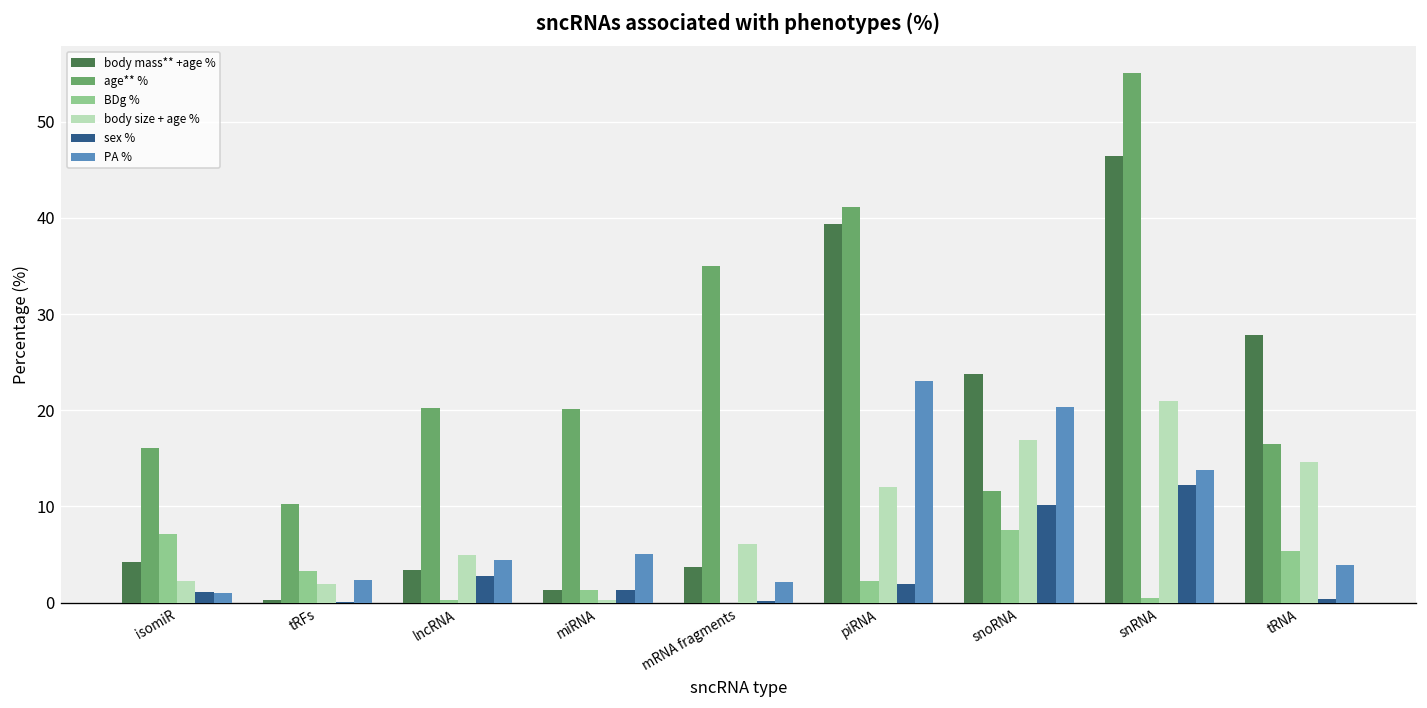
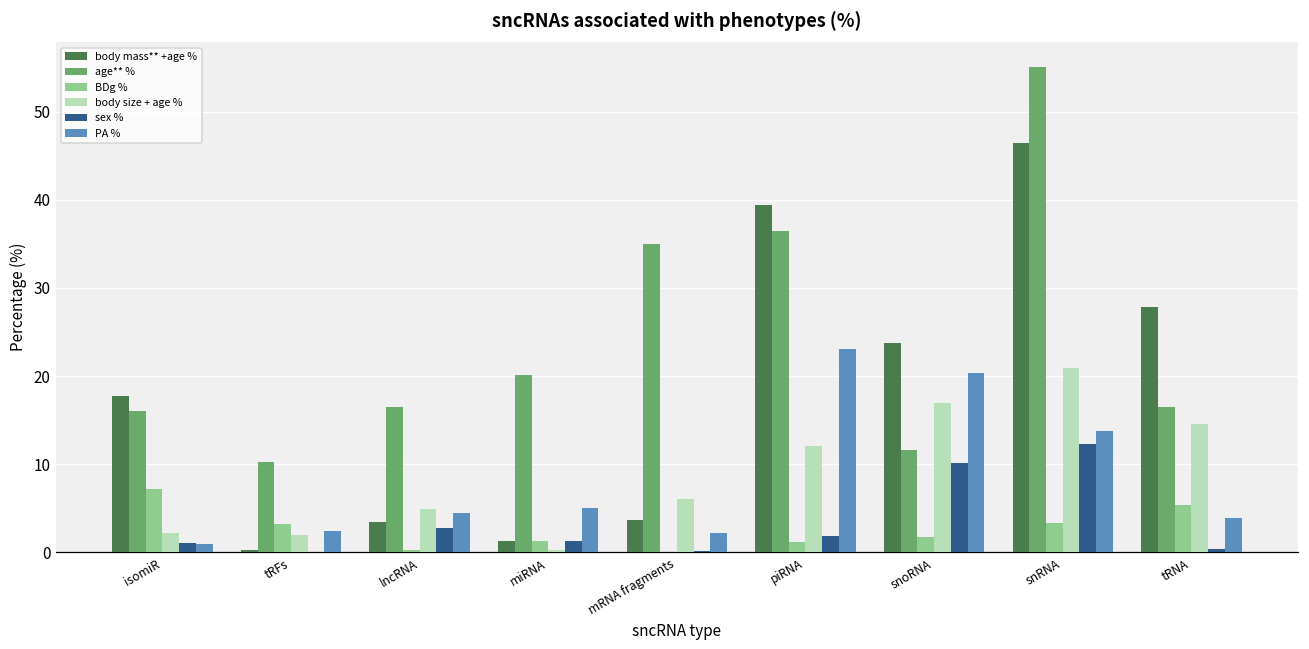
body mass** +age %, isomiR: 4 -> 18
age** %, lncRNA: 20 -> 16
age** %, piRNA: 41 -> 36
BDg %, piRNA: 2 -> 1
BDg %, snoRNA: 8 -> 2
BDg %, snRNA: 1 -> 3
